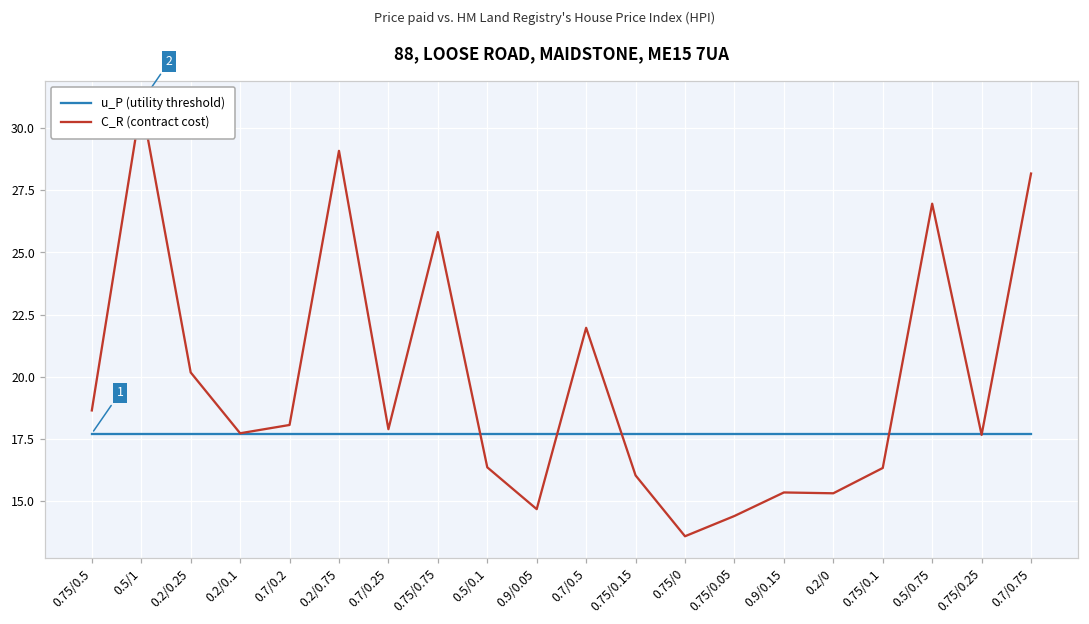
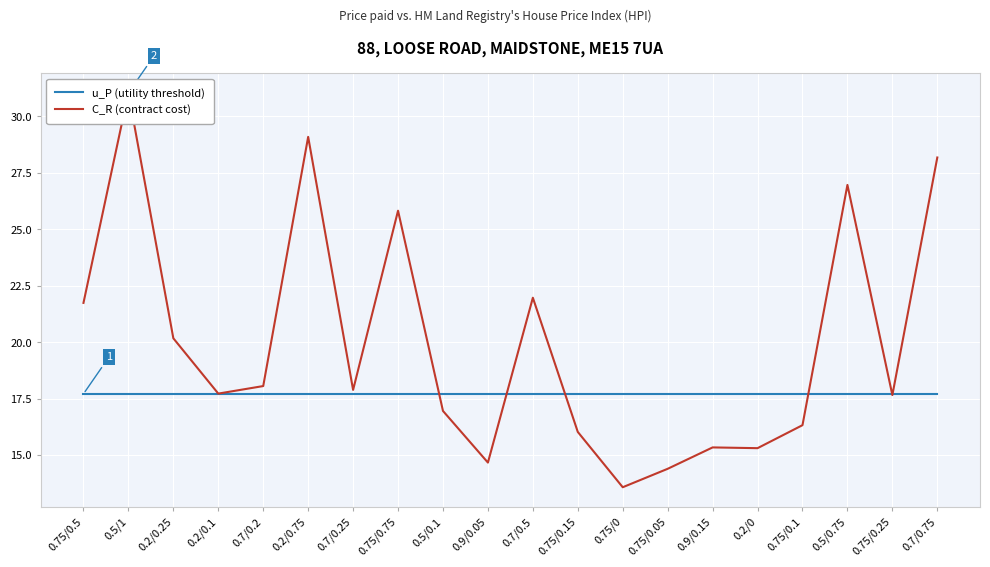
C_R (contract cost), 0.75/0.5: 18.6 -> 21.7
C_R (contract cost), 0.5/0.1: 16.4 -> 17.0
